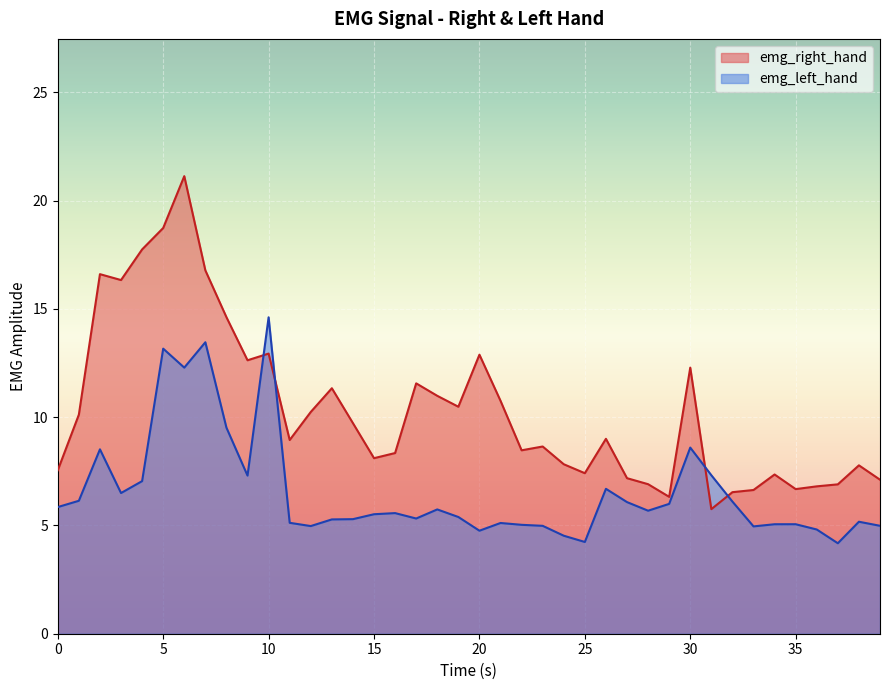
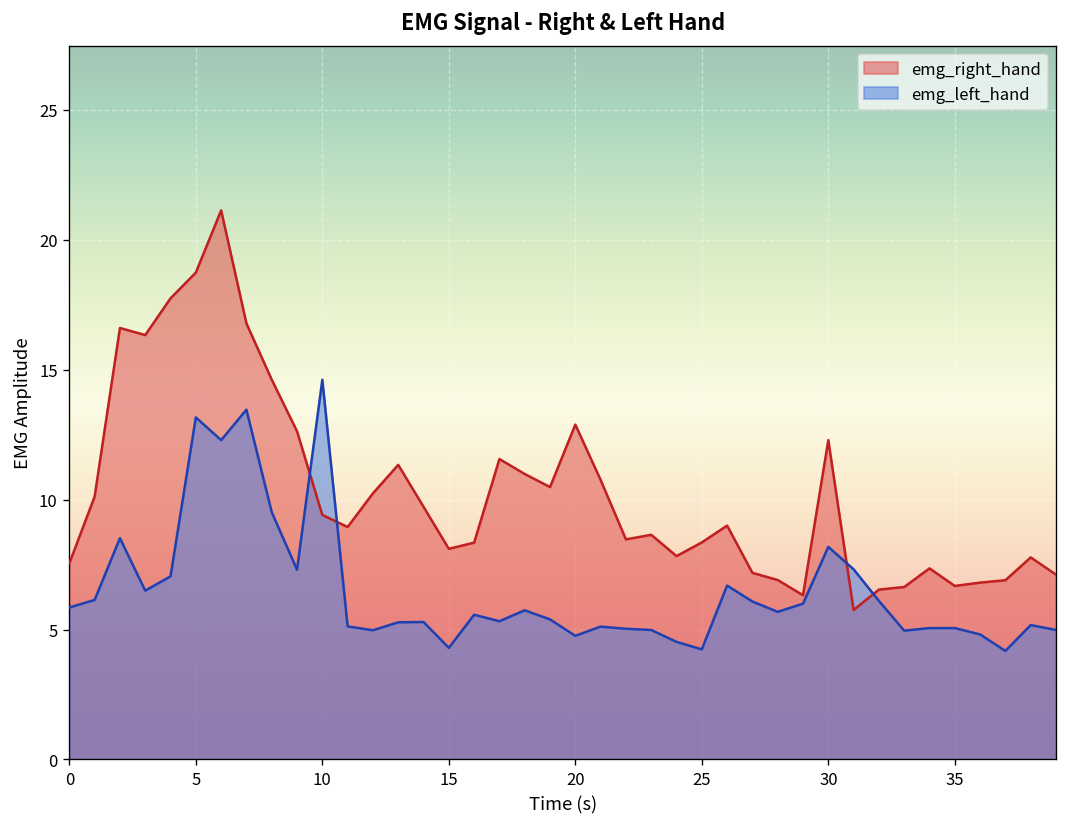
emg_right_hand, 10: 12.9 -> 9.4
emg_left_hand, 15: 5.5 -> 4.3
emg_right_hand, 25: 7.4 -> 8.4
emg_left_hand, 30: 8.6 -> 8.2
